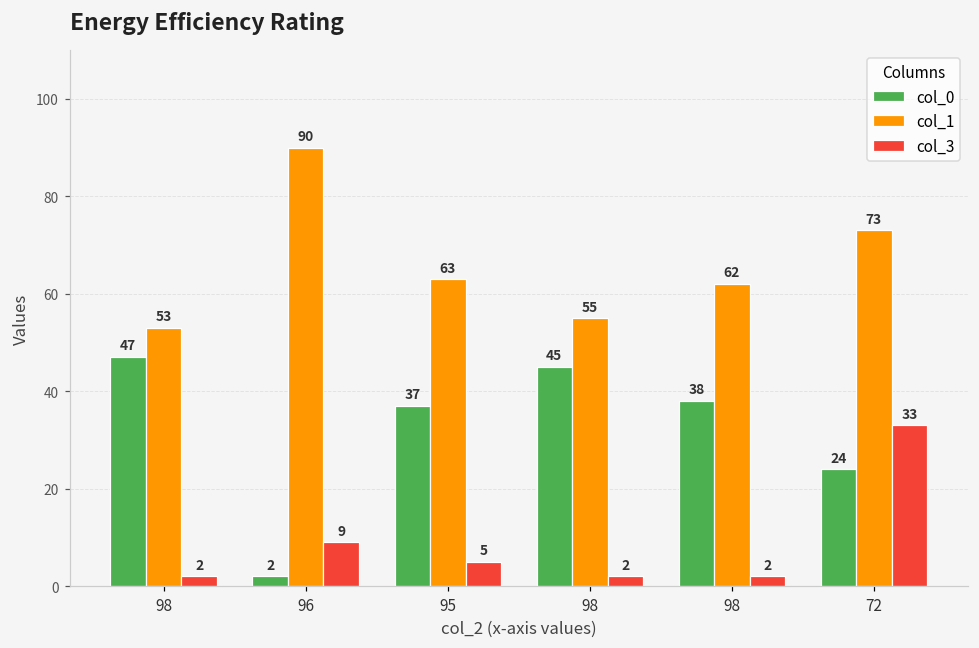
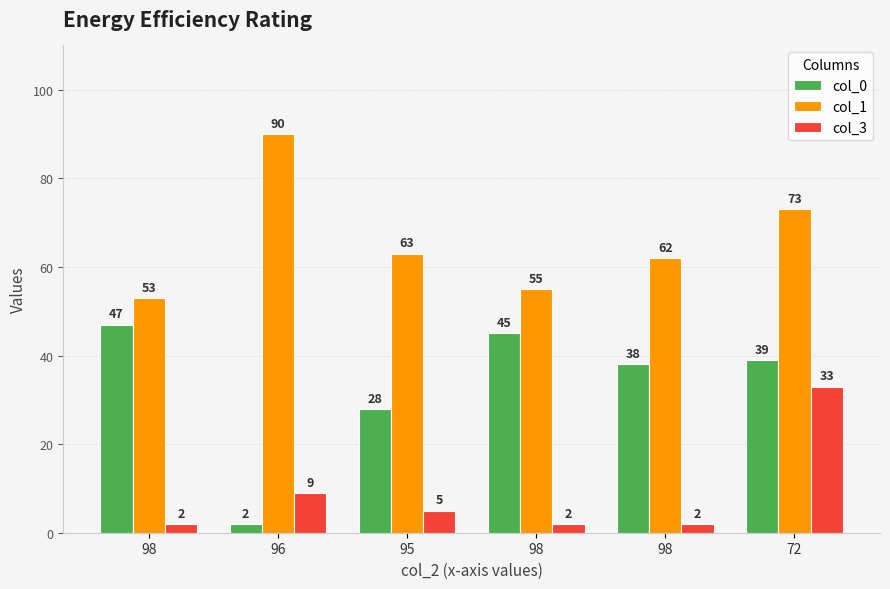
col_0, 95: 37 -> 28
col_0, 72: 24 -> 39
